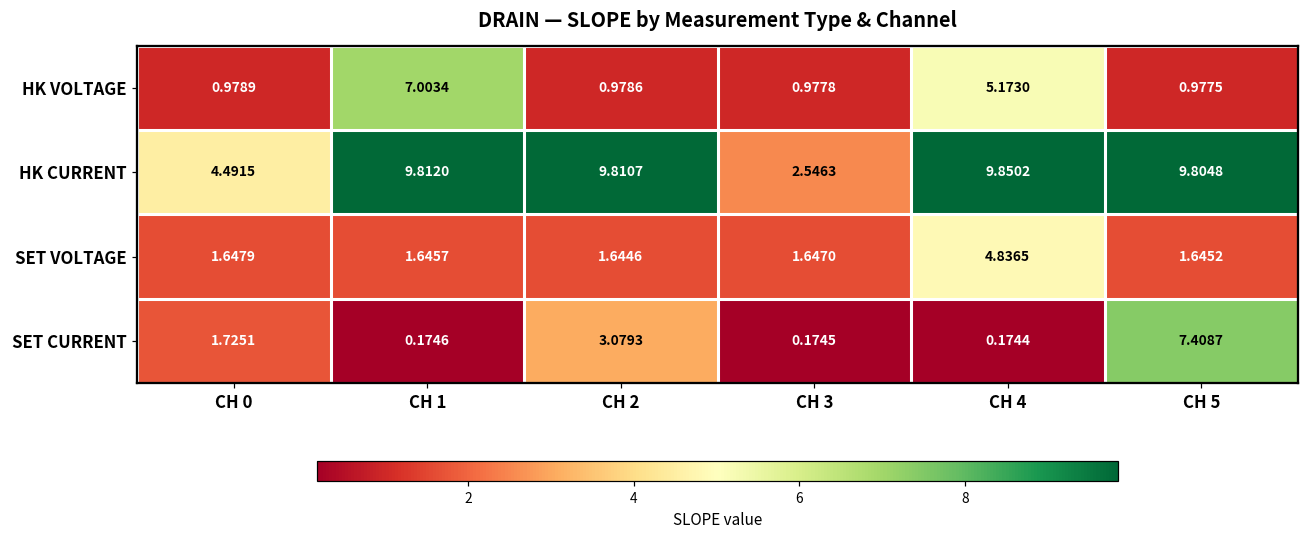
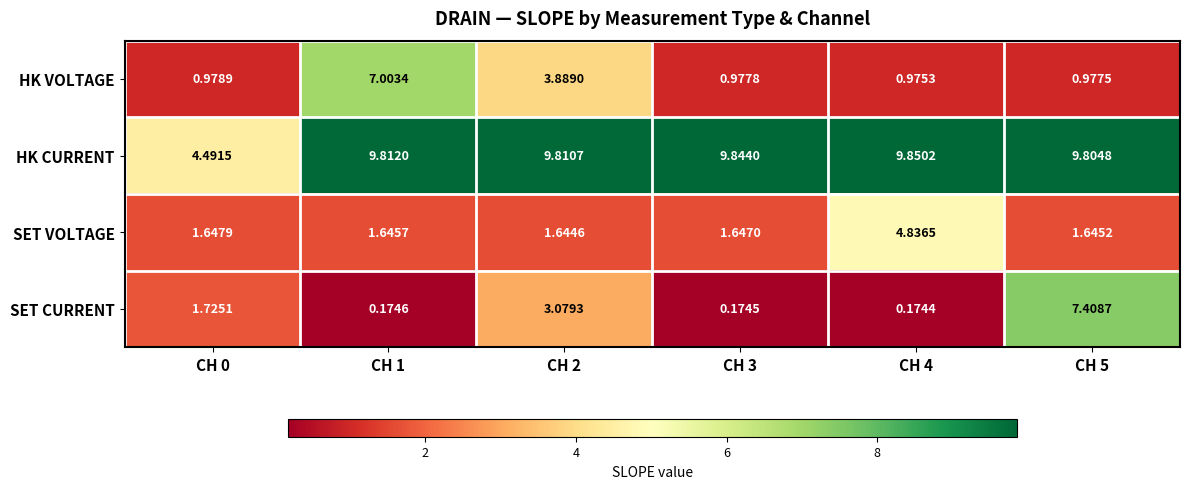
HK VOLTAGE, CH 2: 0.9786 -> 3.8890
HK VOLTAGE, CH 4: 5.1730 -> 0.9753
HK CURRENT, CH 3: 2.5463 -> 9.8440
